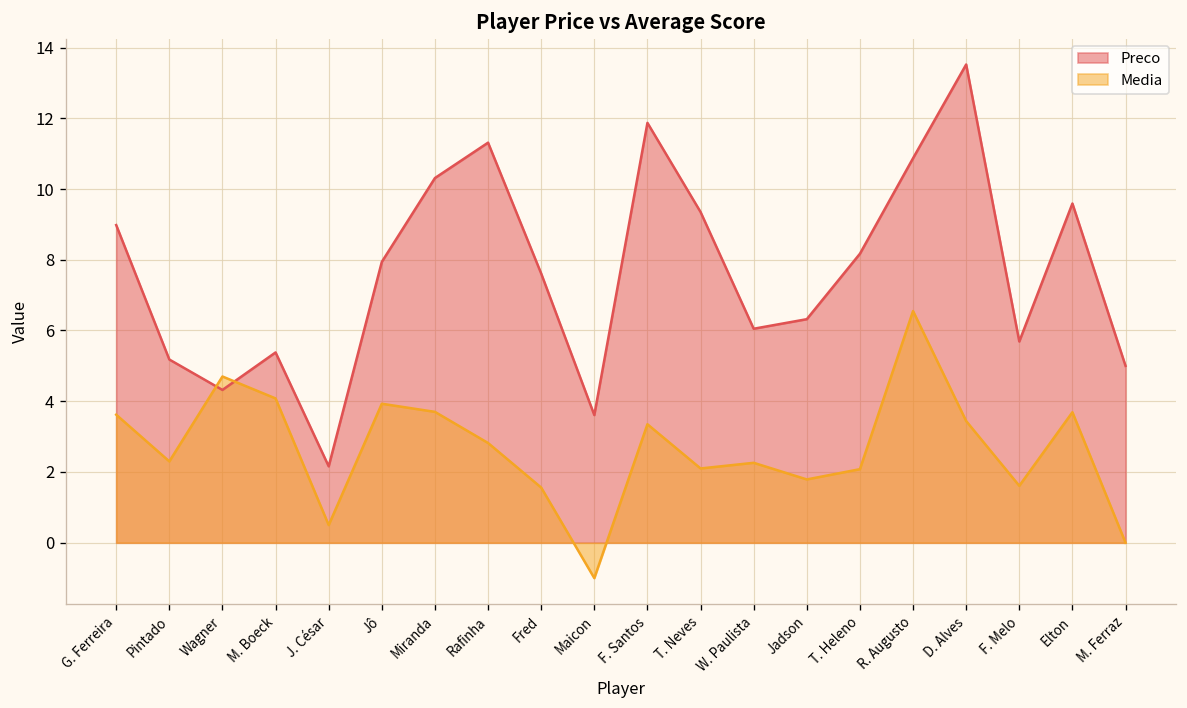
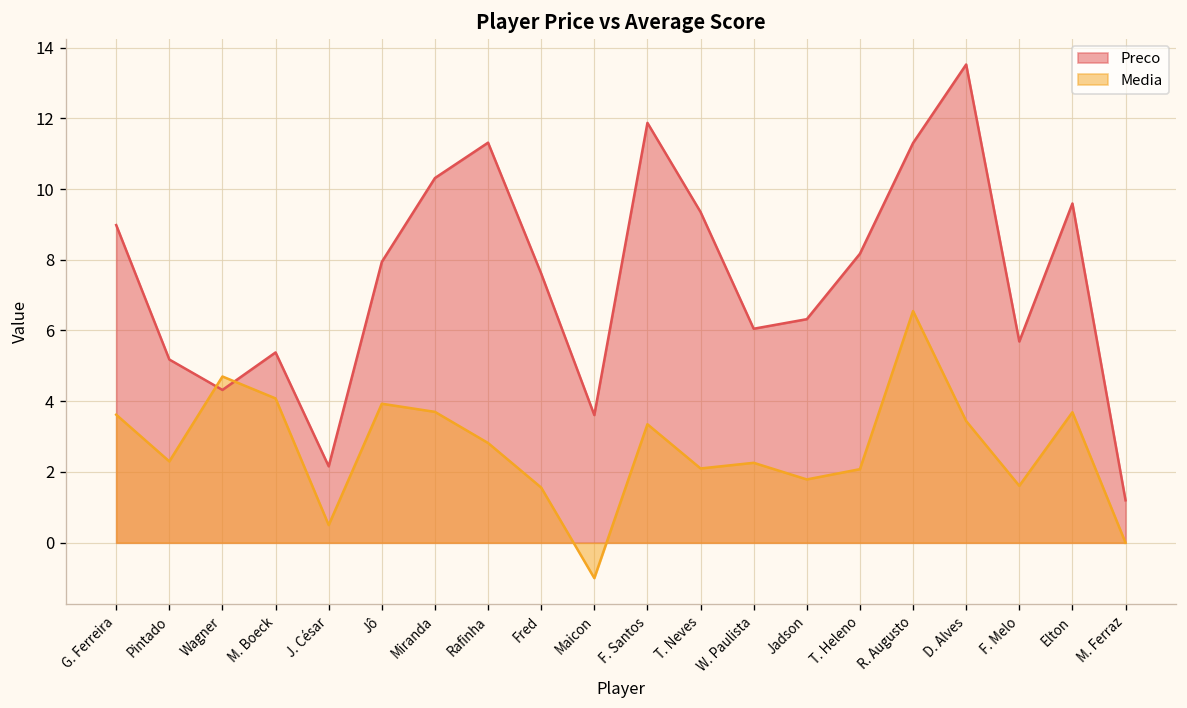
Preco, R. Augusto: 10.9 -> 11.3
Preco, M. Ferraz: 5.0 -> 1.2
